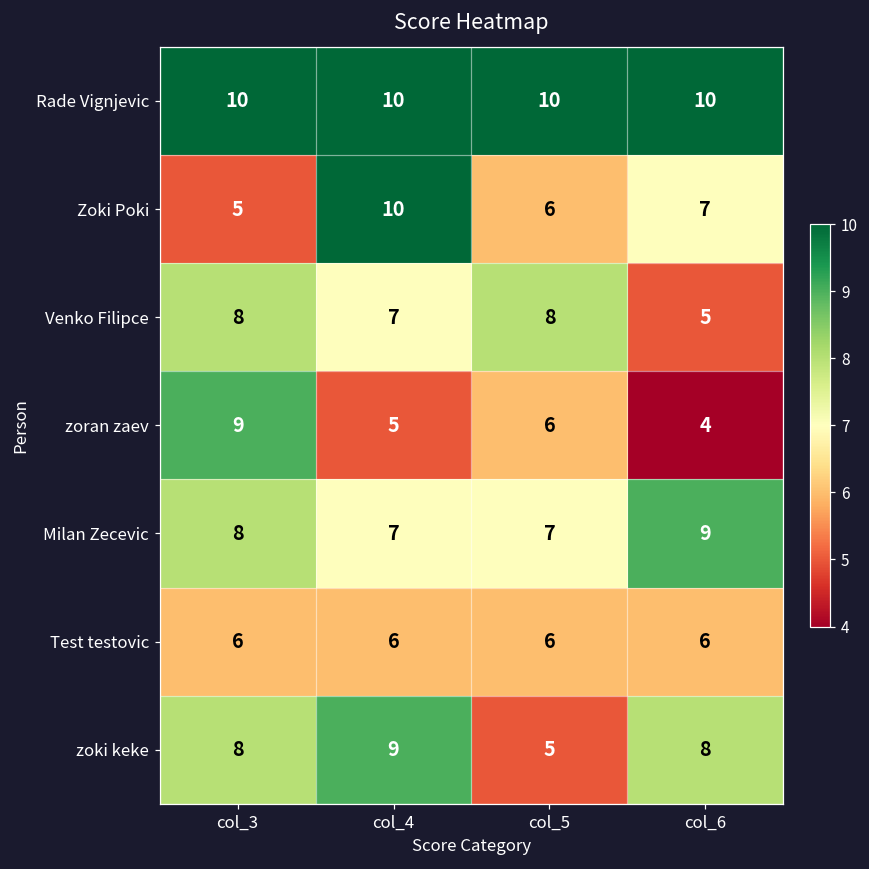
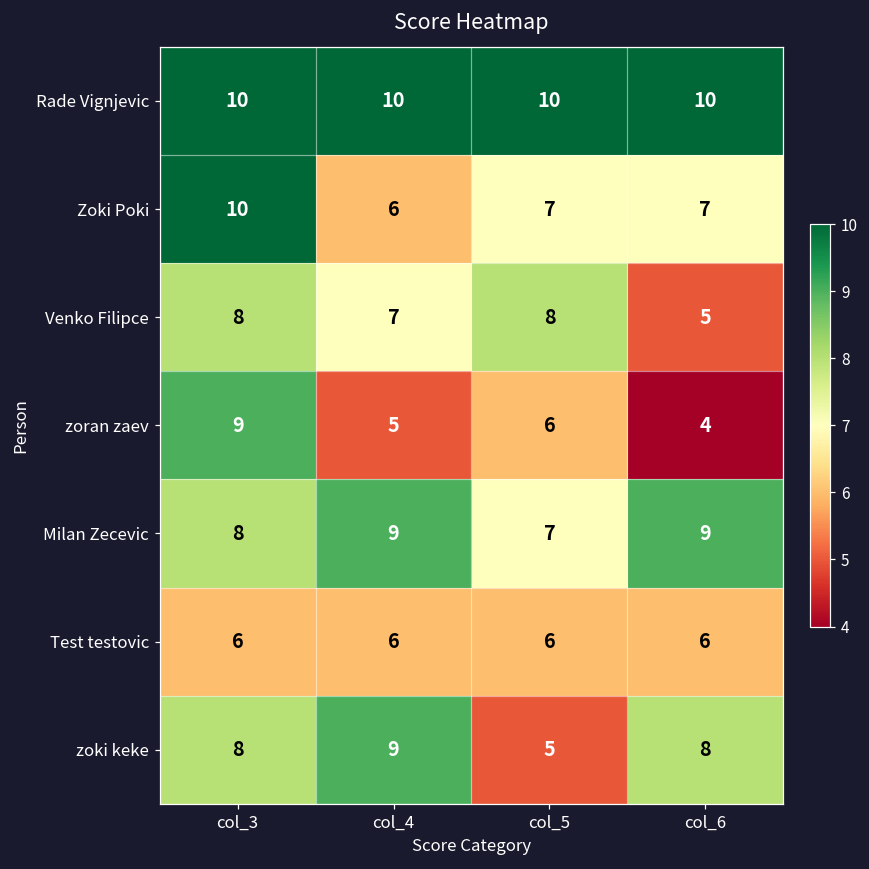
Zoki Poki, col_3: 5 -> 10
Zoki Poki, col_4: 10 -> 6
Zoki Poki, col_5: 6 -> 7
Milan Zecevic, col_4: 7 -> 9
